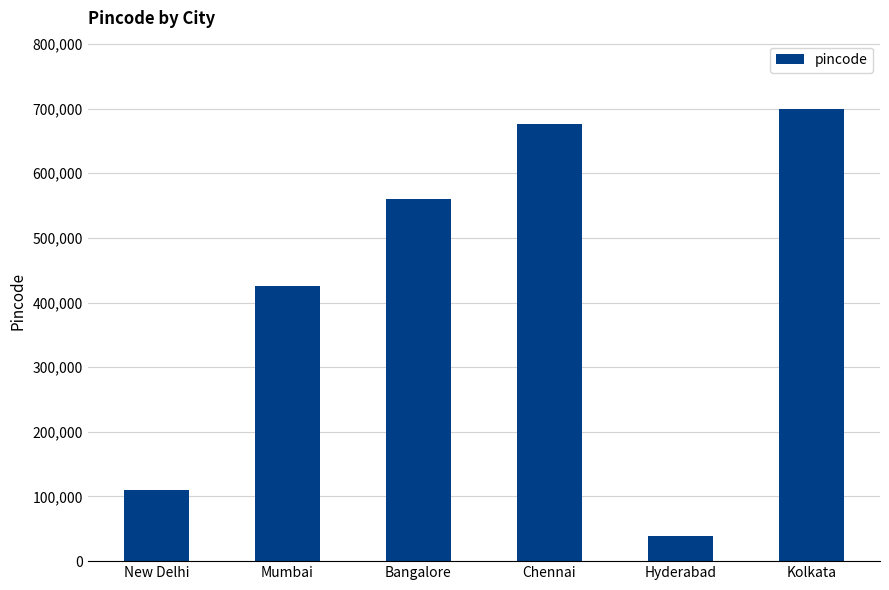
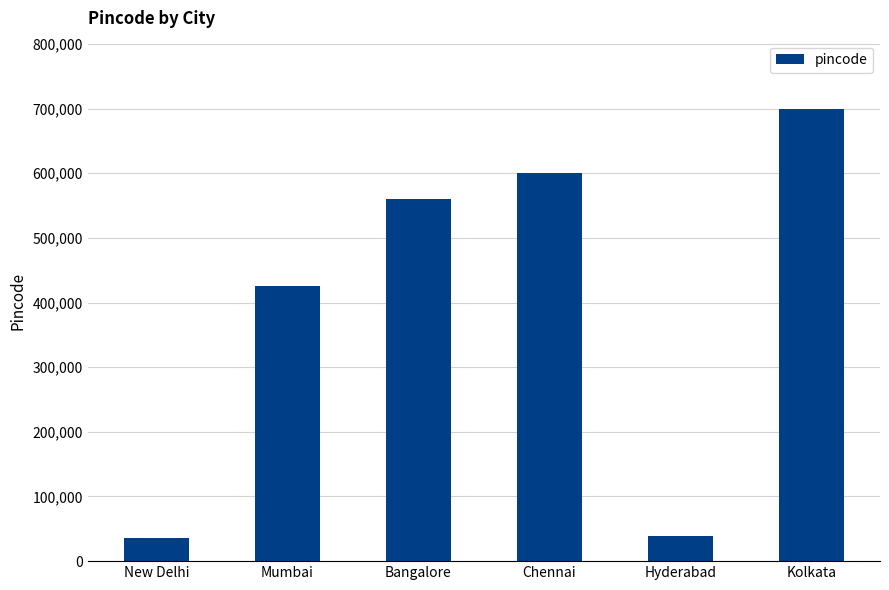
New Delhi: 110,000 -> 40,000
Chennai: 680,000 -> 600,000
